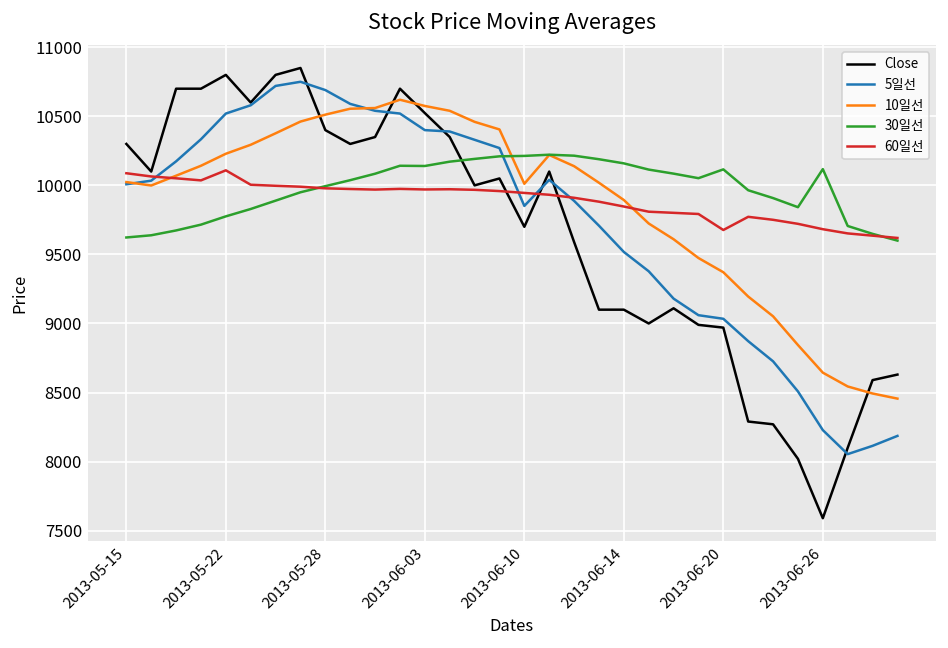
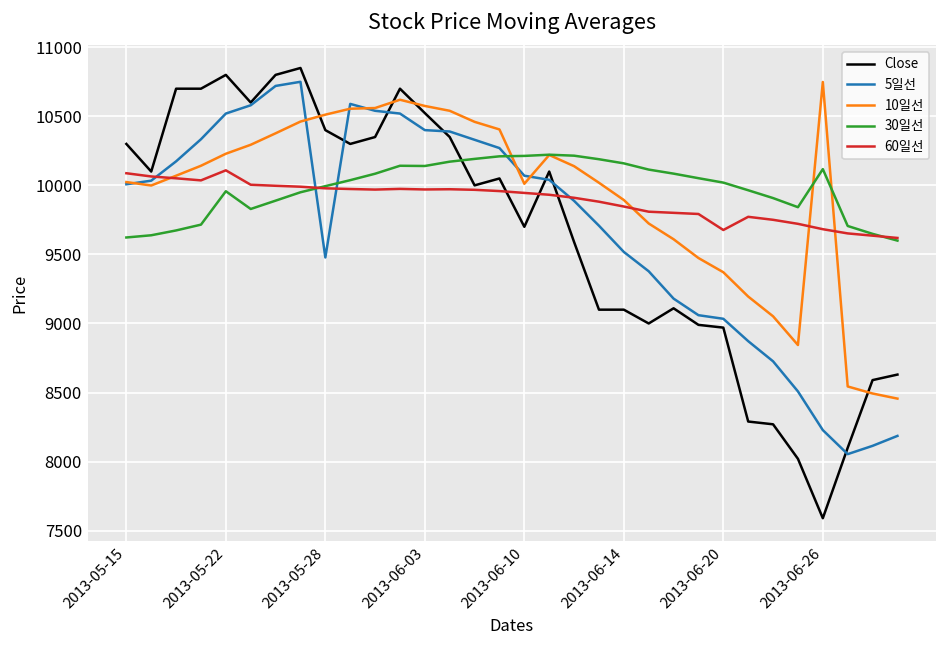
30일선, 2013-05-22: 9780 -> 9960
5일선, 2013-05-28: 10690 -> 9480
5일선, 2013-06-10: 9850 -> 10070
30일선, 2013-06-20: 10120 -> 10020
10일선, 2013-06-26: 8640 -> 10750
